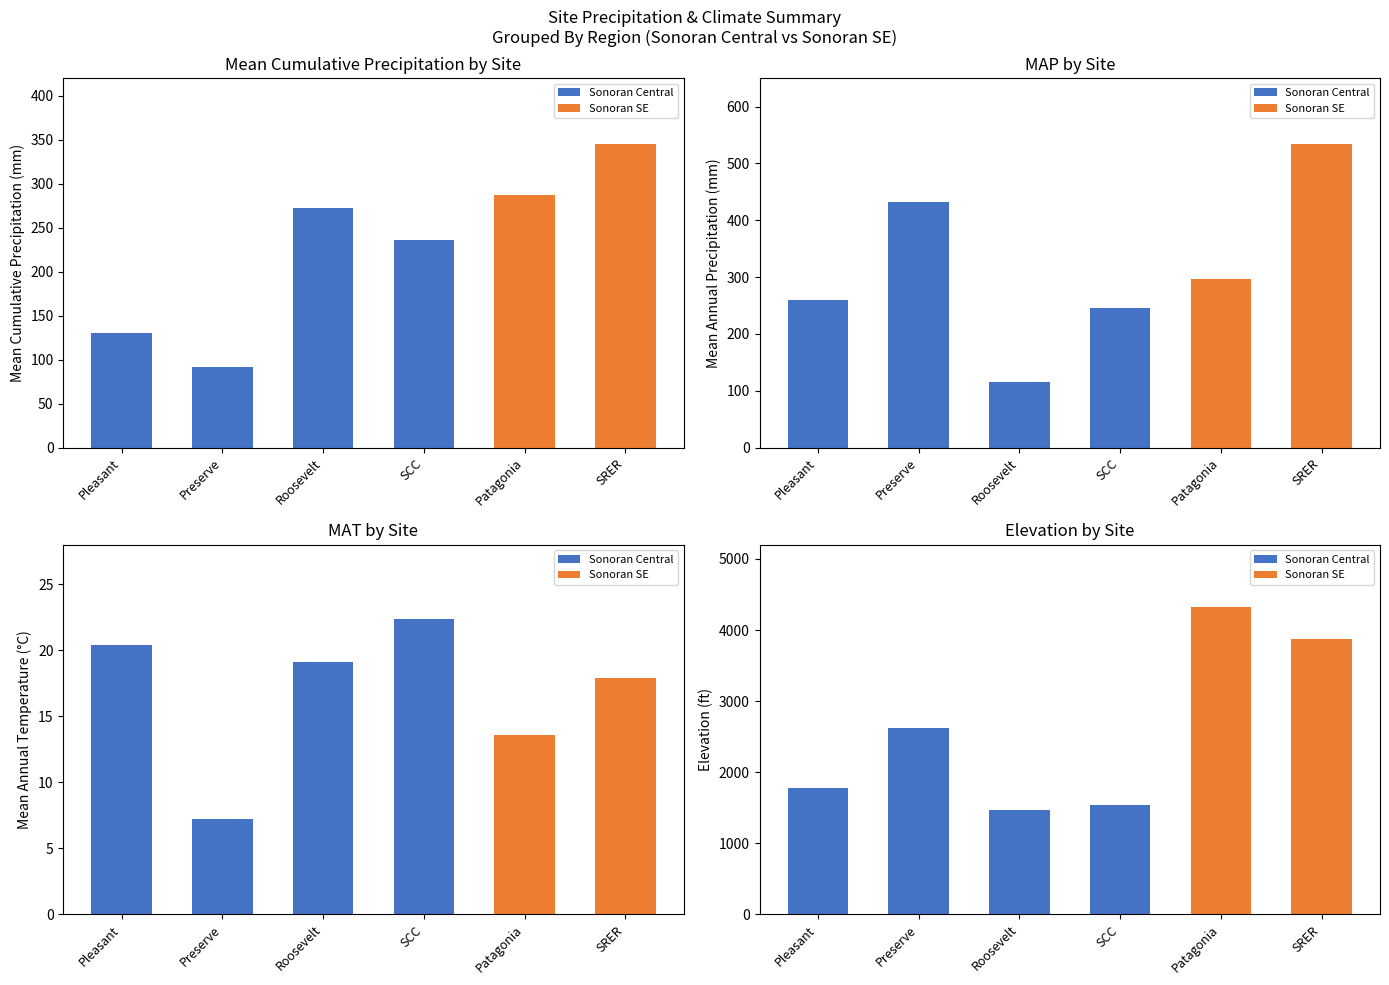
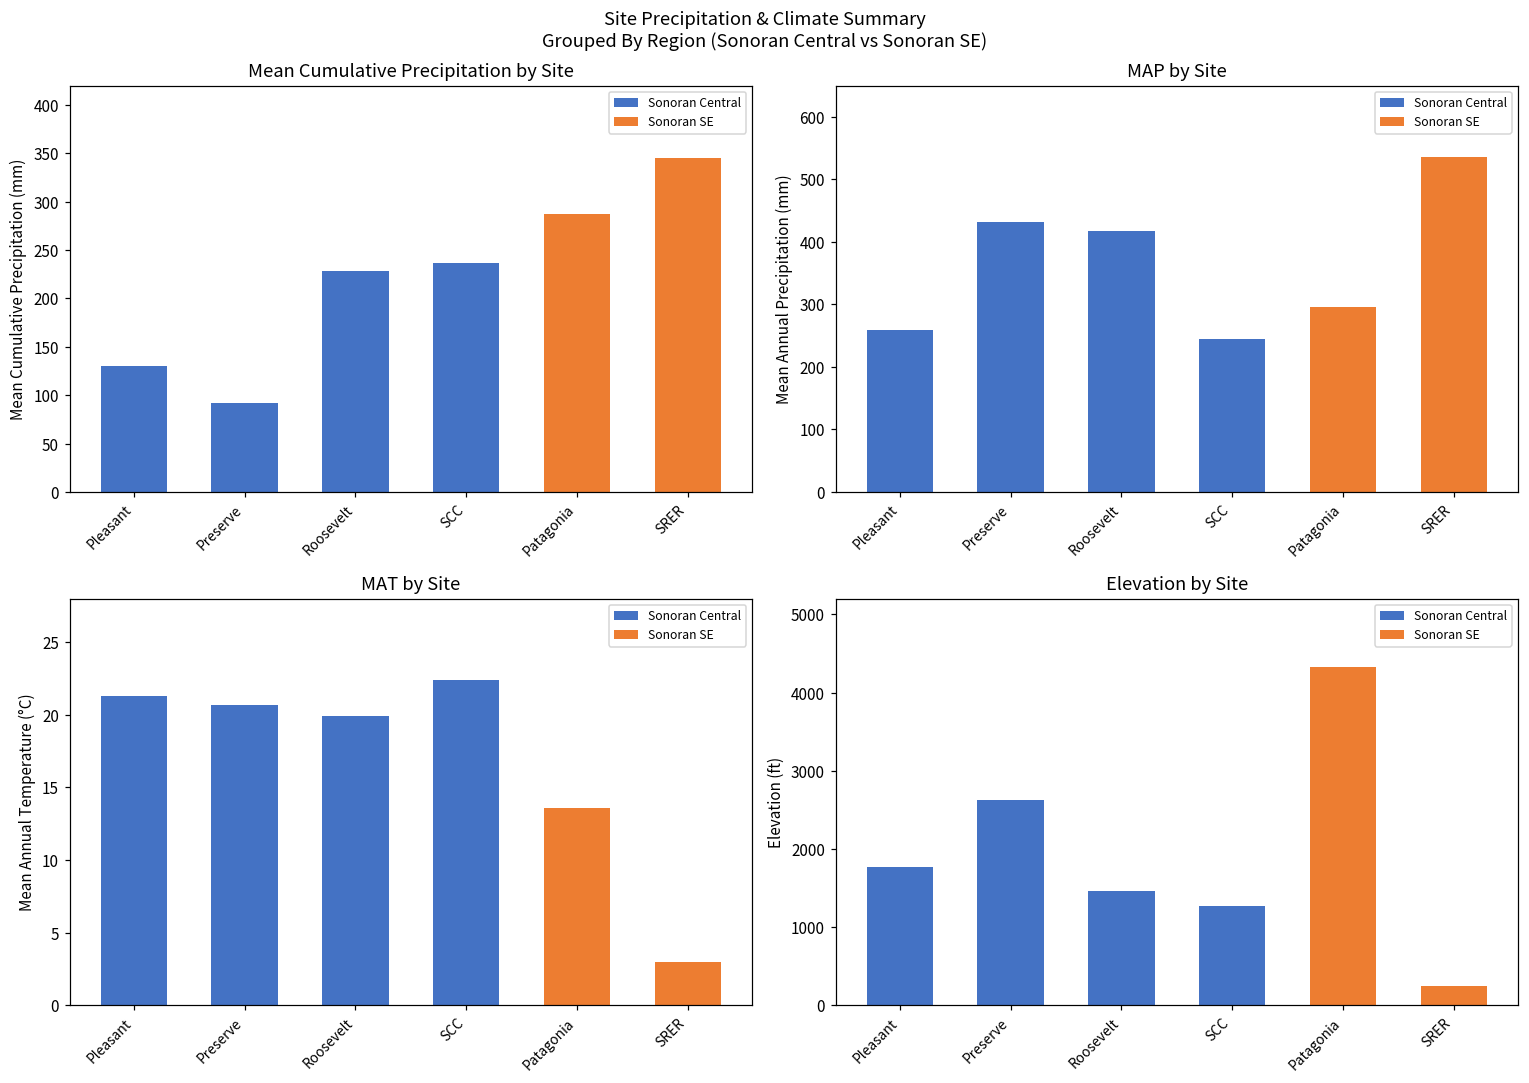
Mean Cumulative Precipitation by Site, Sonoran Central, Roosevelt: 270 -> 230
MAP by Site, Sonoran Central, Roosevelt: 120 -> 420
MAT by Site, Sonoran Central, Pleasant: 20.4 -> 21.3
MAT by Site, Sonoran Central, Preserve: 7.2 -> 20.7
MAT by Site, Sonoran Central, Roosevelt: 19.1 -> 19.9
MAT by Site, Sonoran SE, SRER: 17.9 -> 3.0
Elevation by Site, Sonoran Central, SCC: 1500 -> 1300
Elevation by Site, Sonoran SE, SRER: 3900 -> 200
